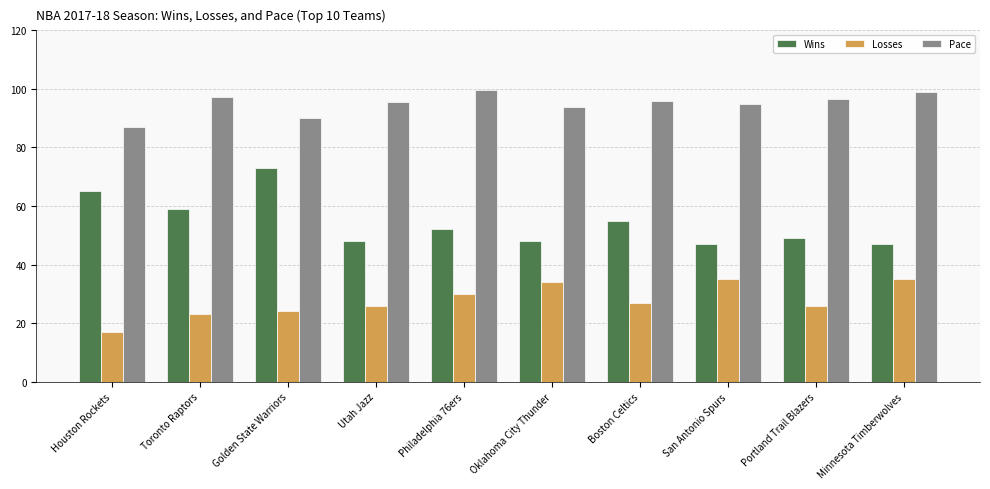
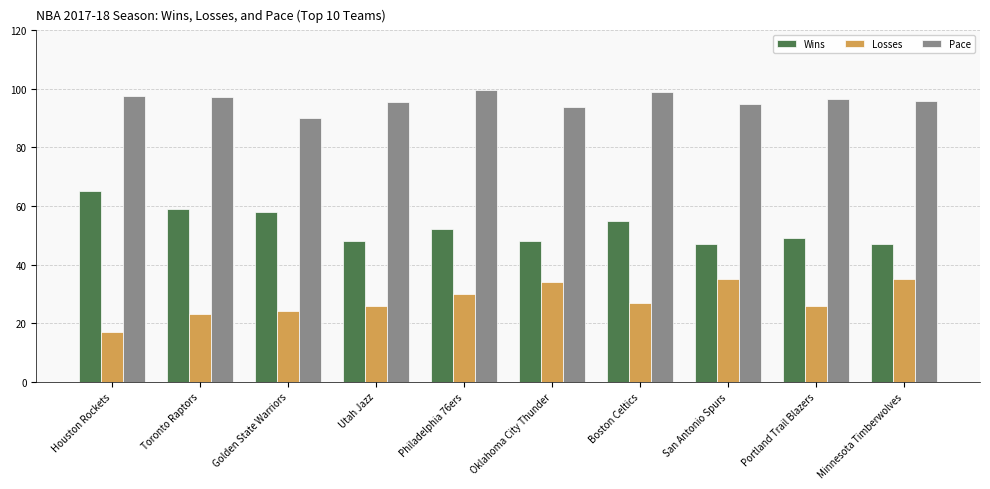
Pace, Houston Rockets: 87 -> 98
Wins, Golden State Warriors: 73 -> 58
Pace, Boston Celtics: 96 -> 99
Pace, Minnesota Timberwolves: 99 -> 96
